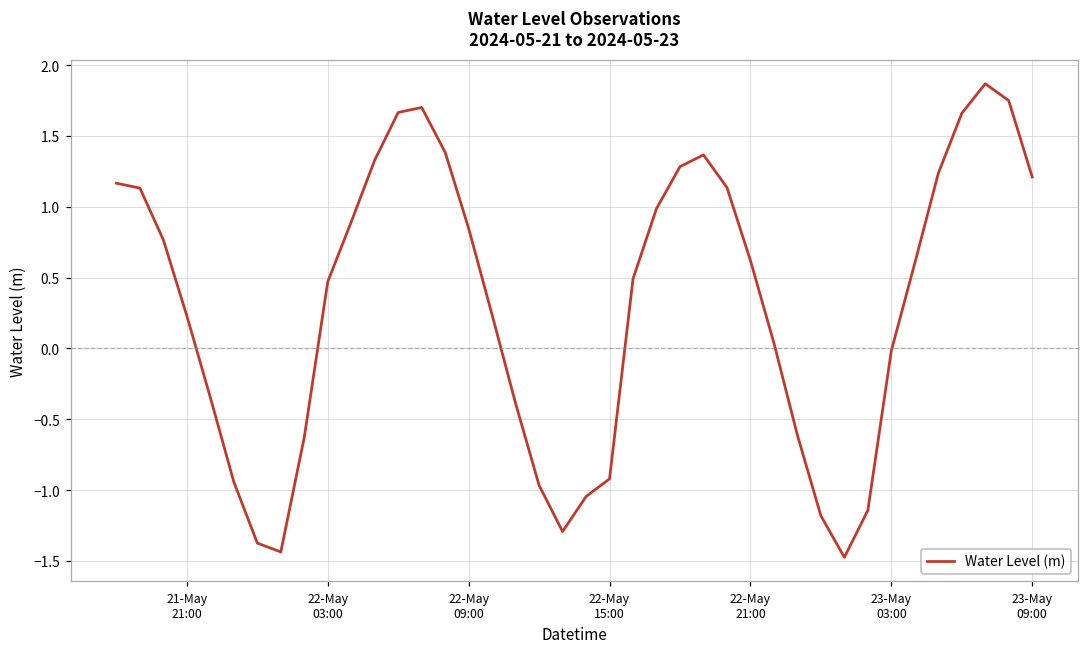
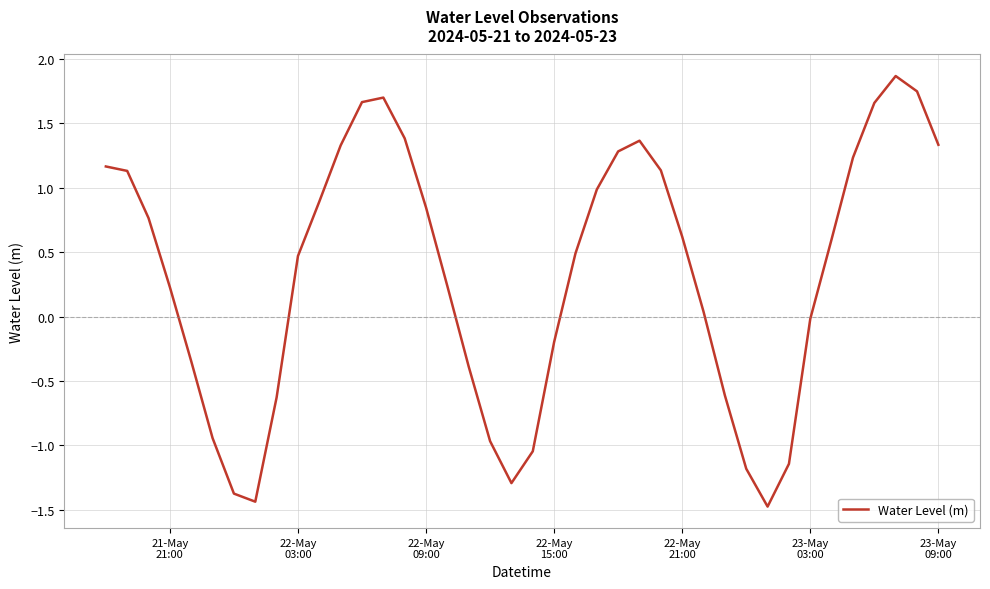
22-May 15:00: -0.92 -> -0.20
23-May 09:00: 1.21 -> 1.33
